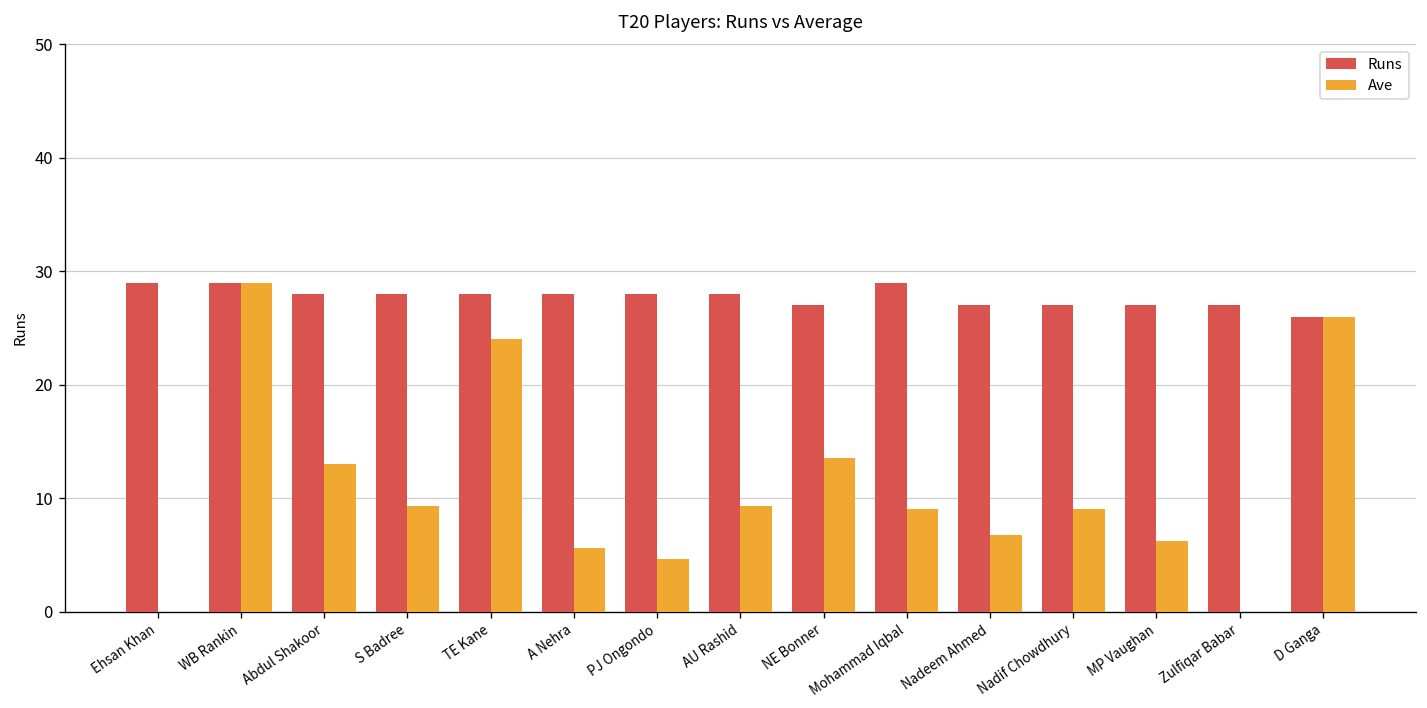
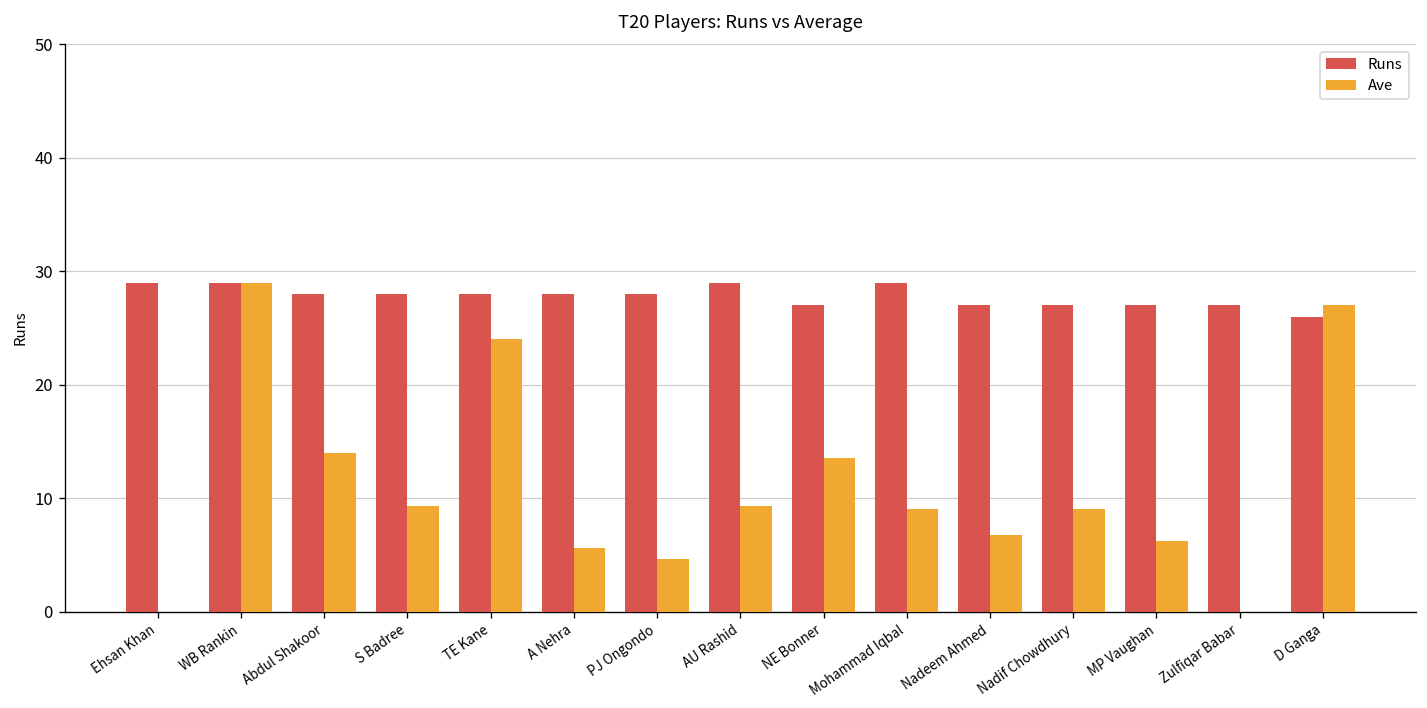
Ave, Abdul Shakoor: 13 -> 14
Runs, AU Rashid: 28 -> 29
Ave, D Ganga: 26 -> 27
